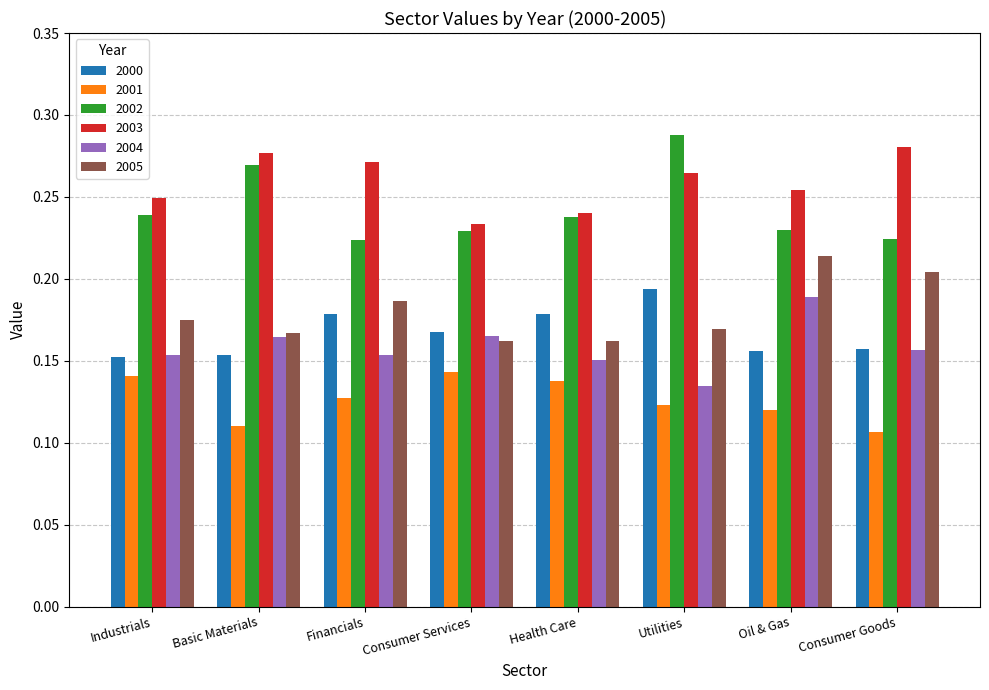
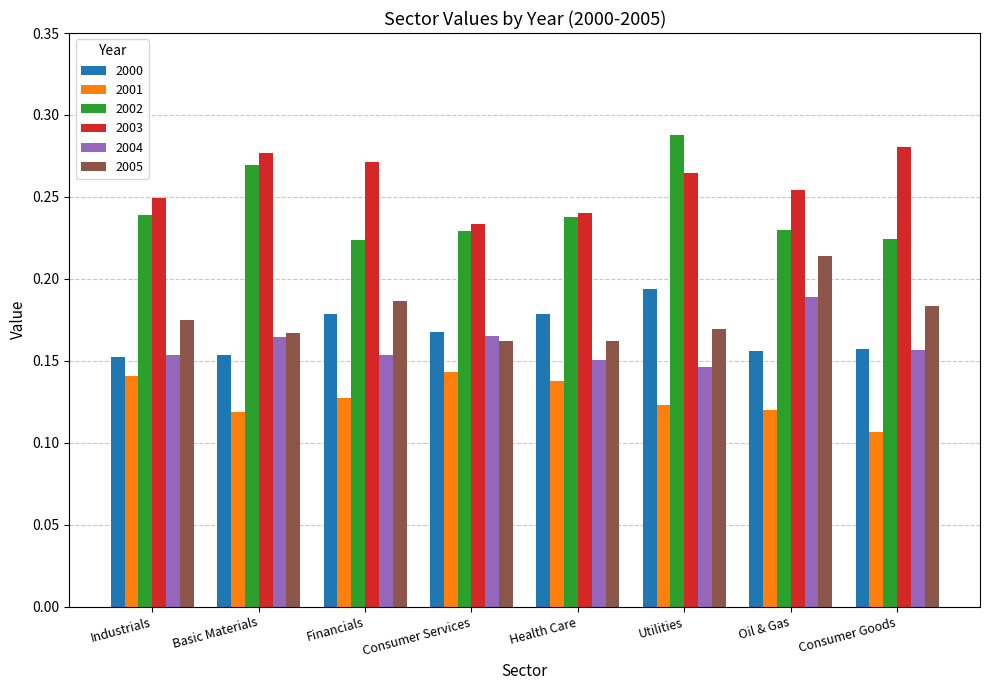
2001, Basic Materials: 0.110 -> 0.119
2004, Utilities: 0.135 -> 0.146
2005, Consumer Goods: 0.204 -> 0.183
